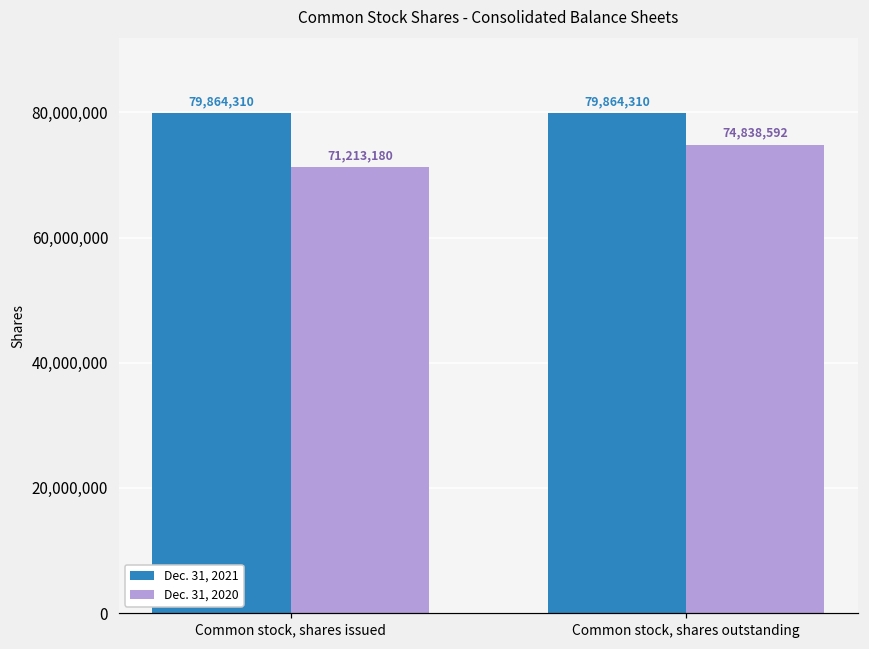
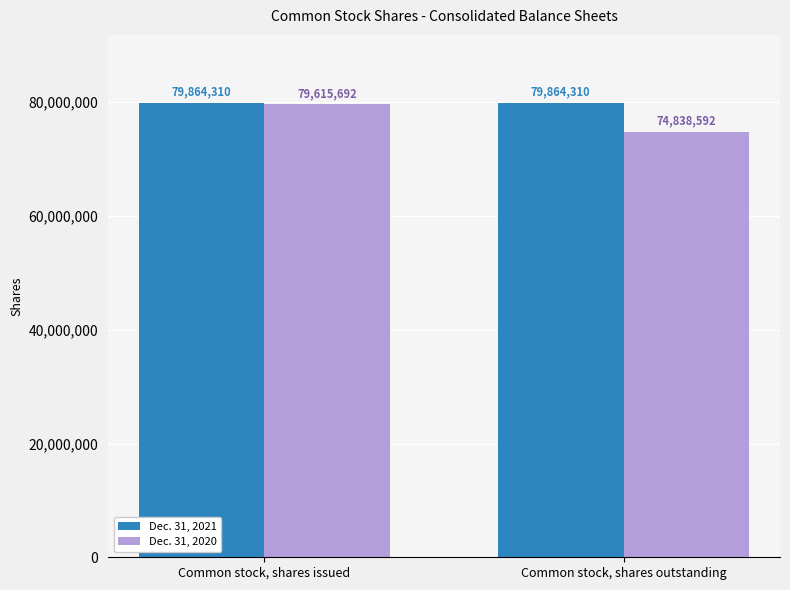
Dec. 31, 2020, Common stock, shares issued: 71,213,180 -> 79,615,692
